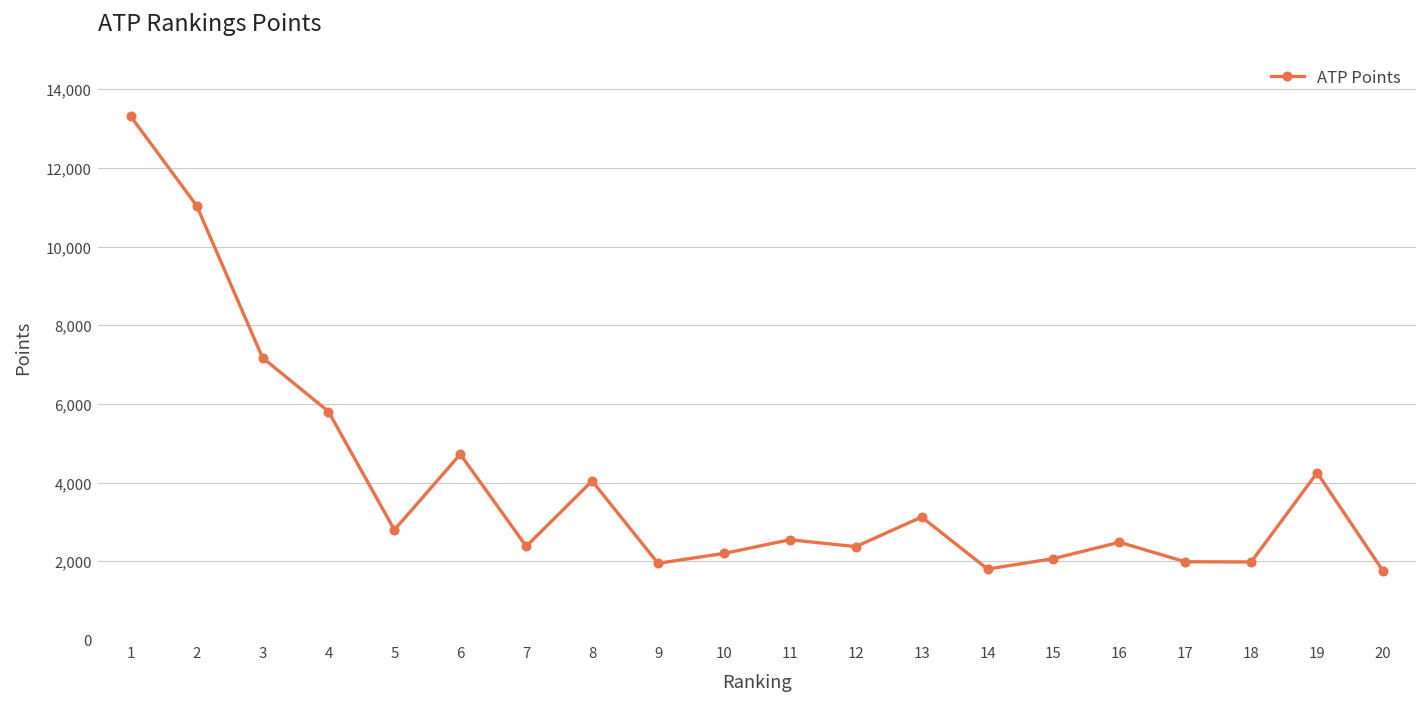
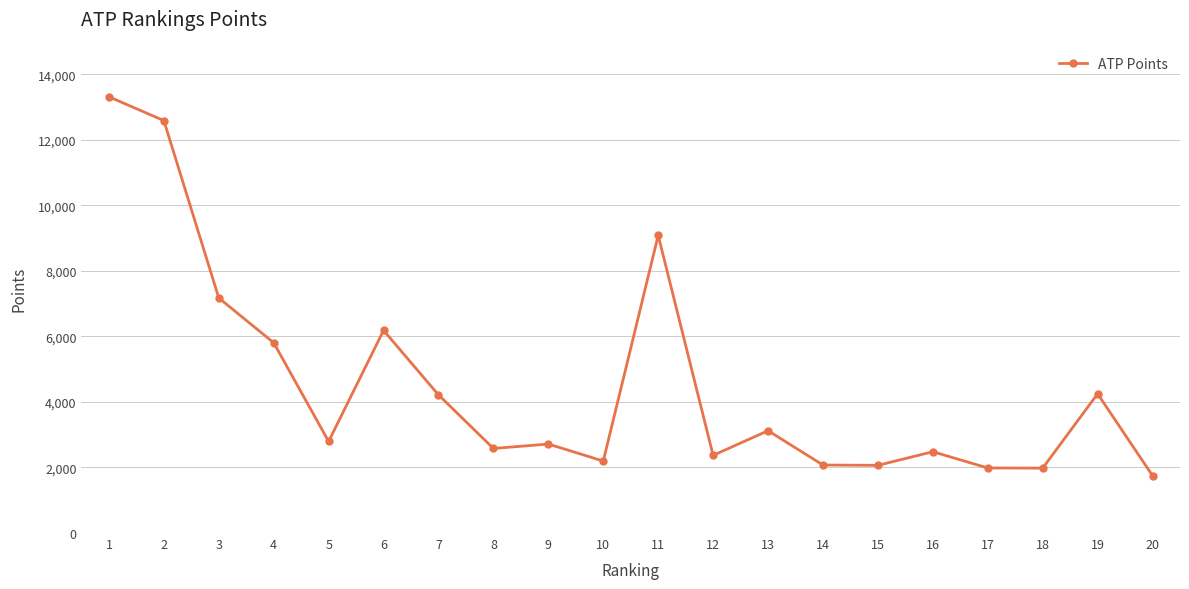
2: 11,000 -> 12,600
6: 4,700 -> 6,200
7: 2,400 -> 4,200
8: 4,000 -> 2,600
9: 1,900 -> 2,700
11: 2,500 -> 9,100
14: 1,800 -> 2,100
